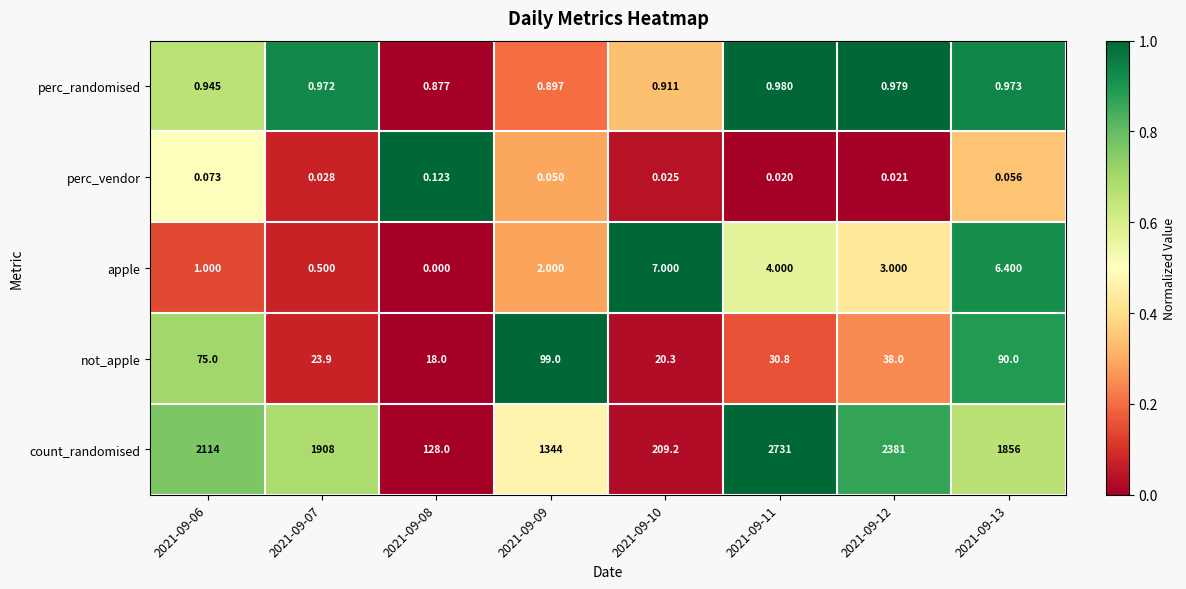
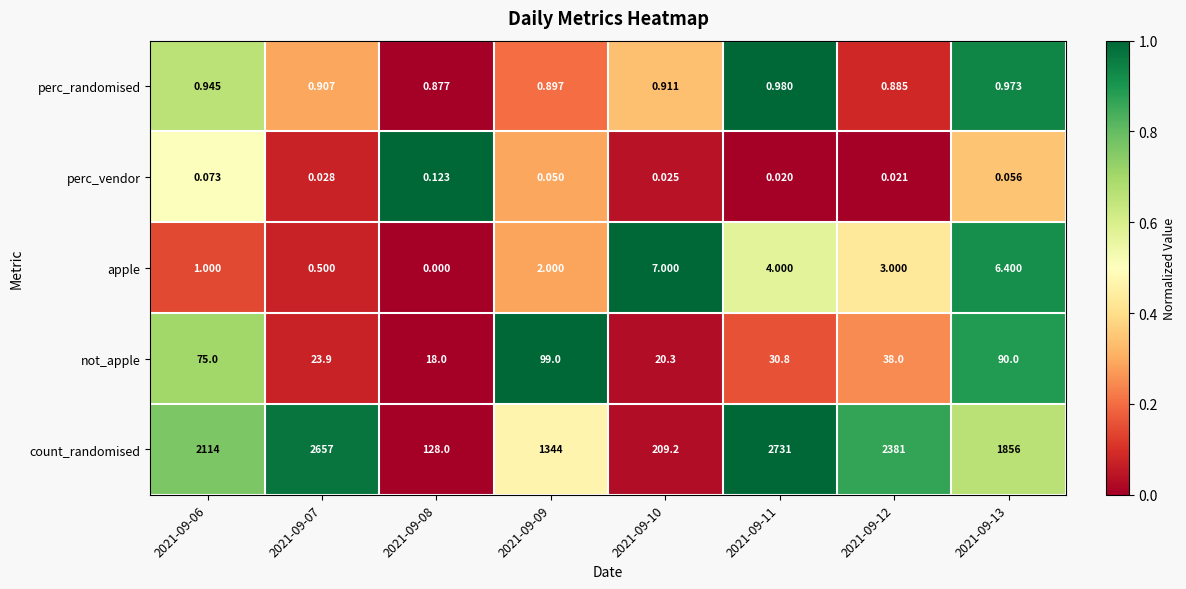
perc_randomised, 2021-09-07: 0.972 -> 0.907
perc_randomised, 2021-09-12: 0.979 -> 0.885
count_randomised, 2021-09-07: 1908 -> 2657
